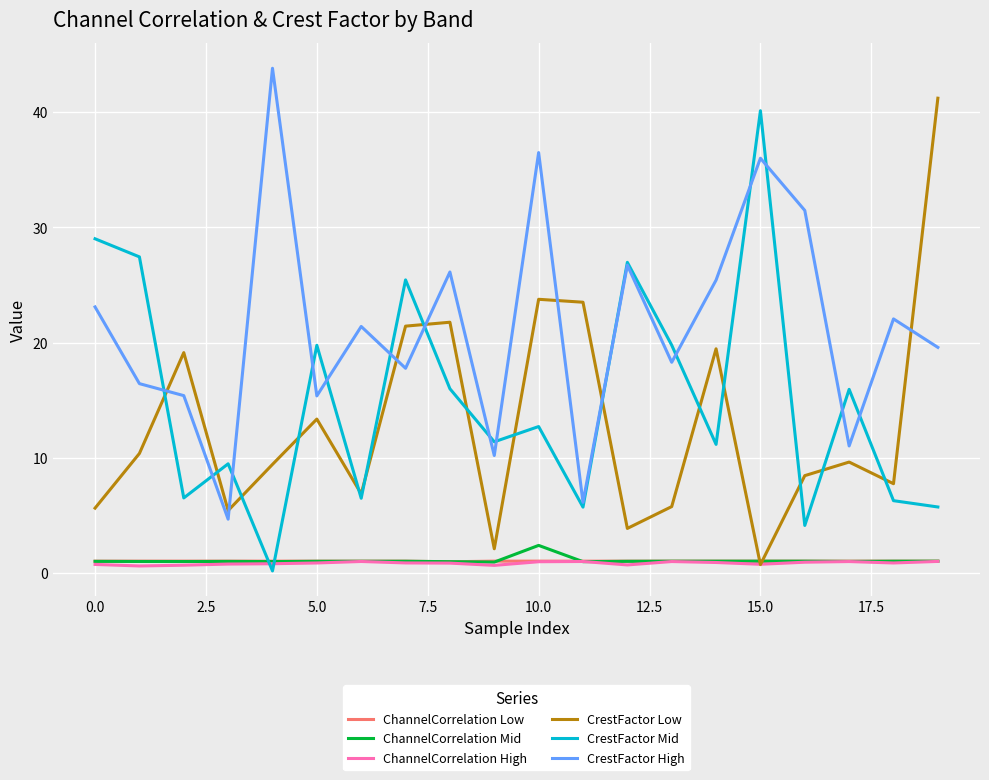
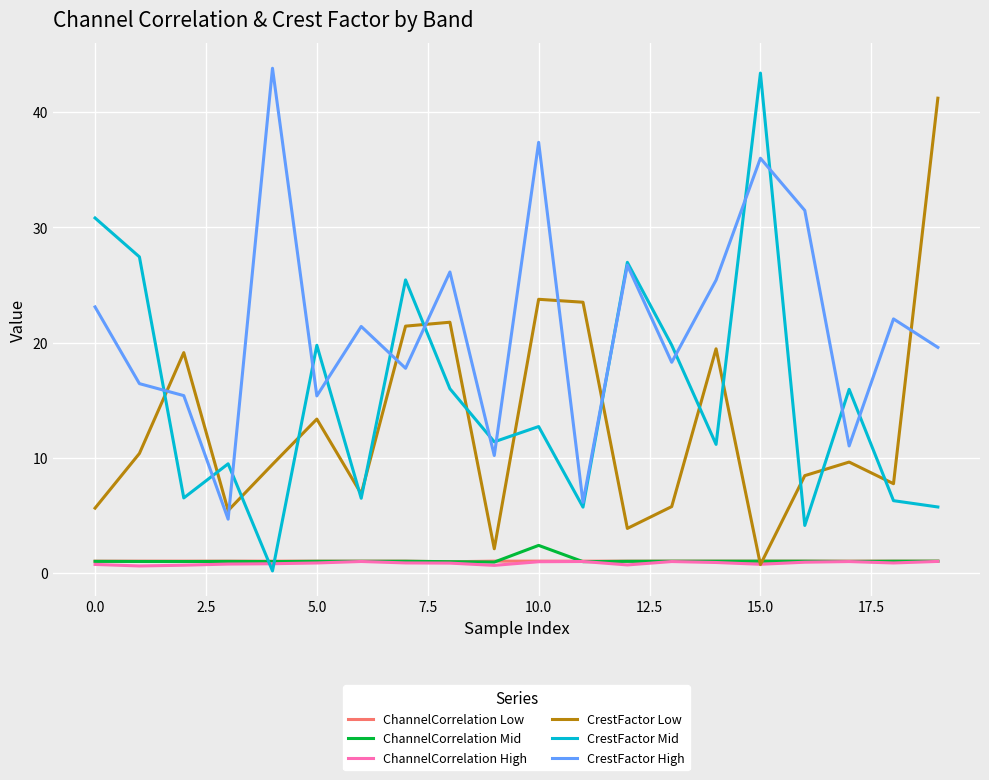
CrestFactor Mid, 0.0: 29.0 -> 30.8
CrestFactor High, 10.0: 36.5 -> 37.4
CrestFactor Mid, 15.0: 40.1 -> 43.4
